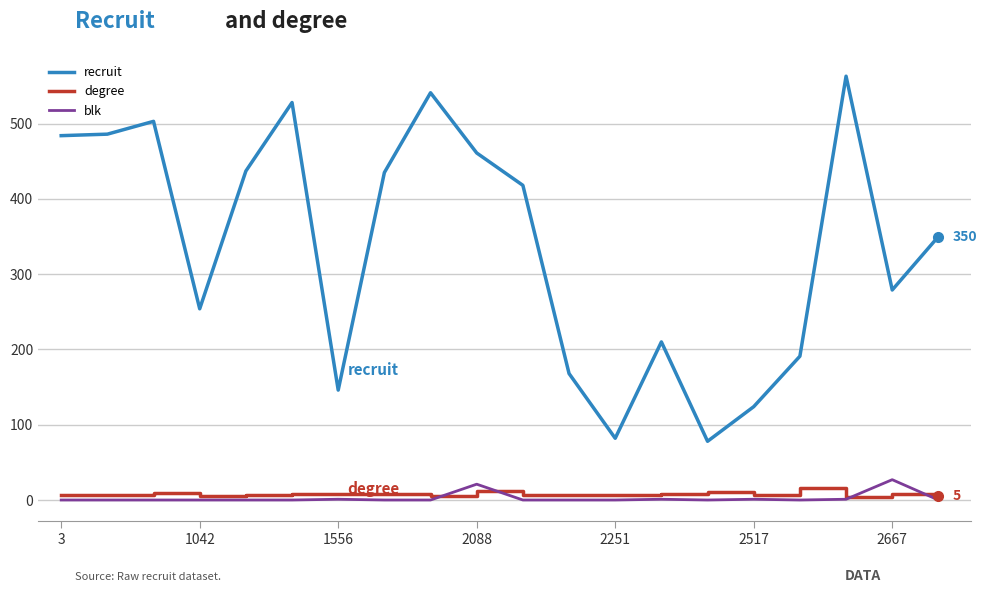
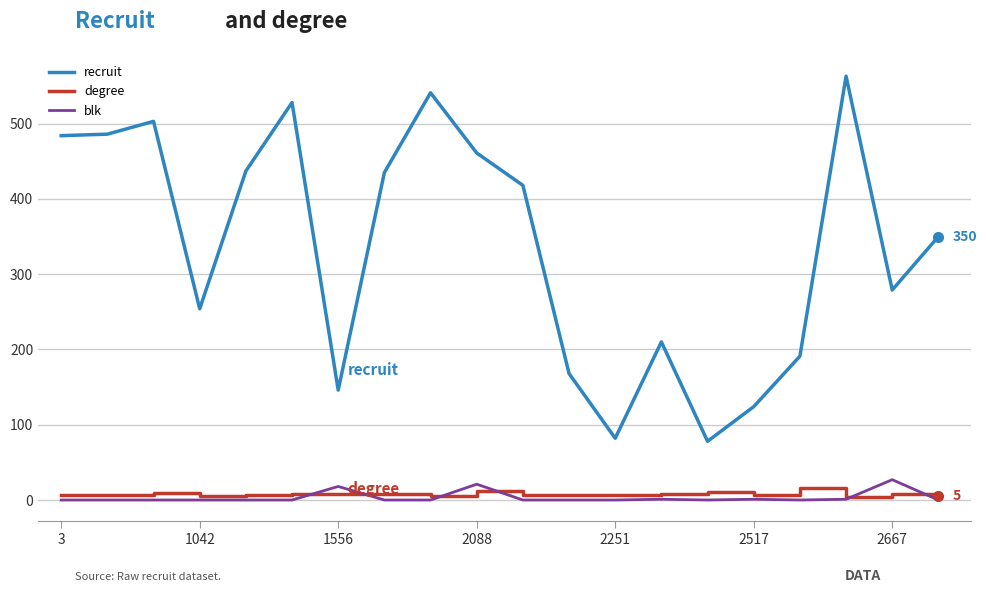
blk, 1556: 0 -> 20
